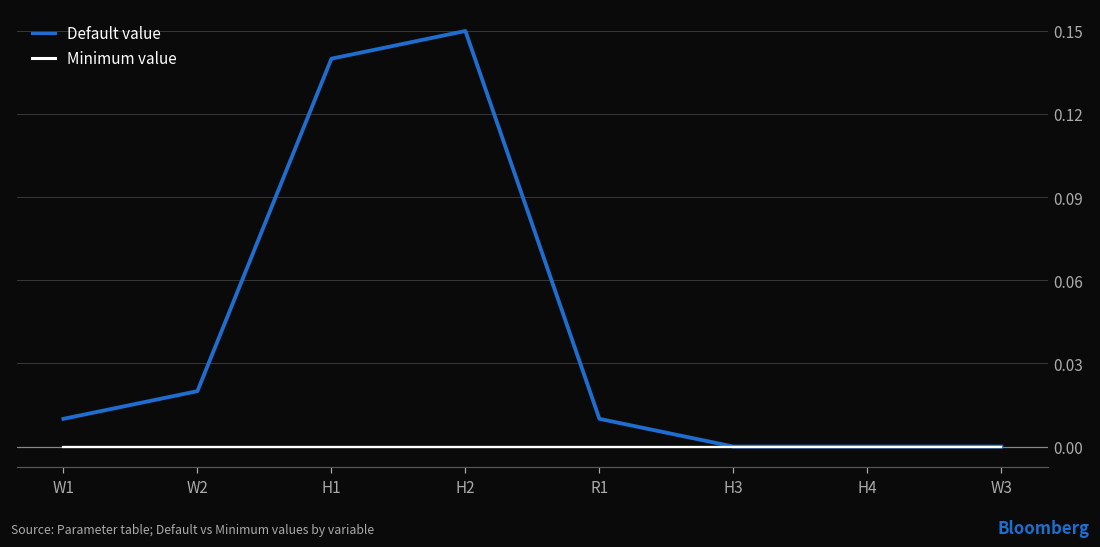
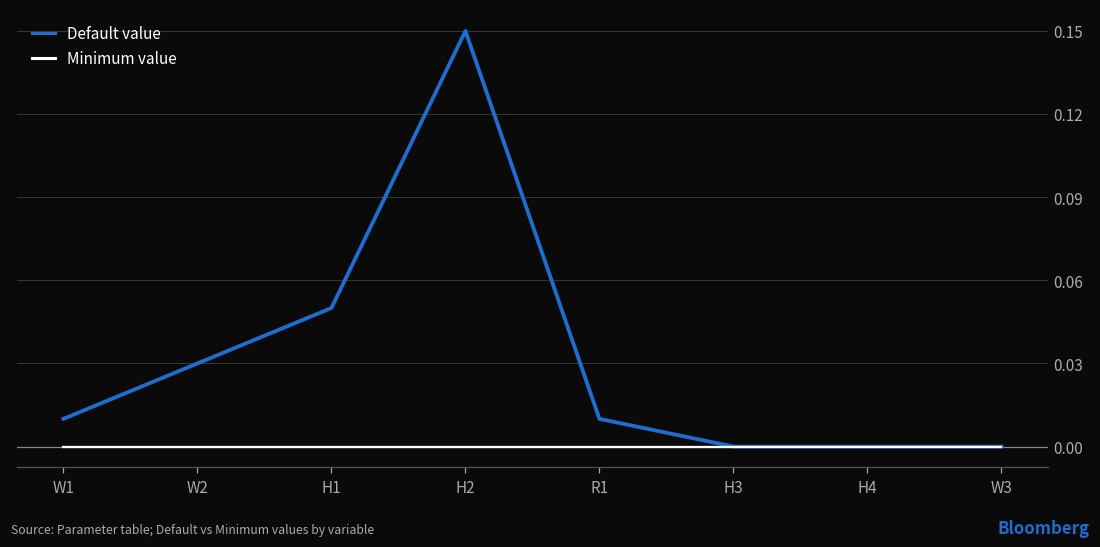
Default value, W2: 0.02 -> 0.03
Default value, H1: 0.14 -> 0.05
